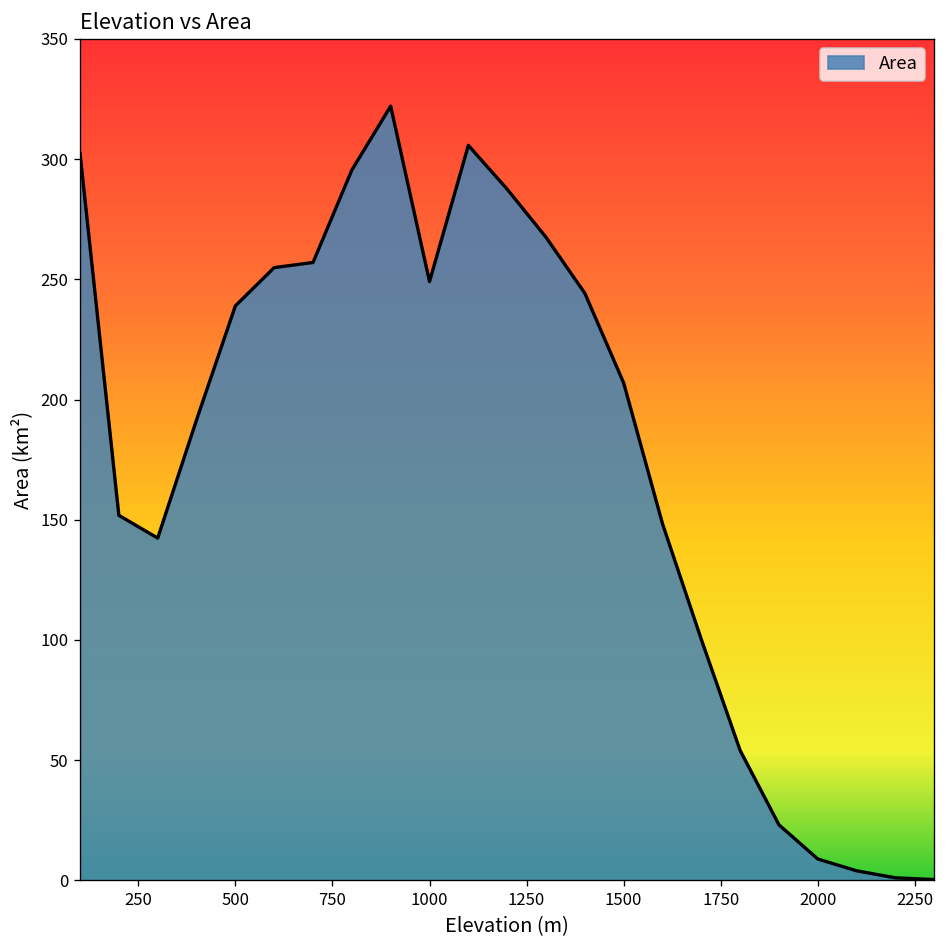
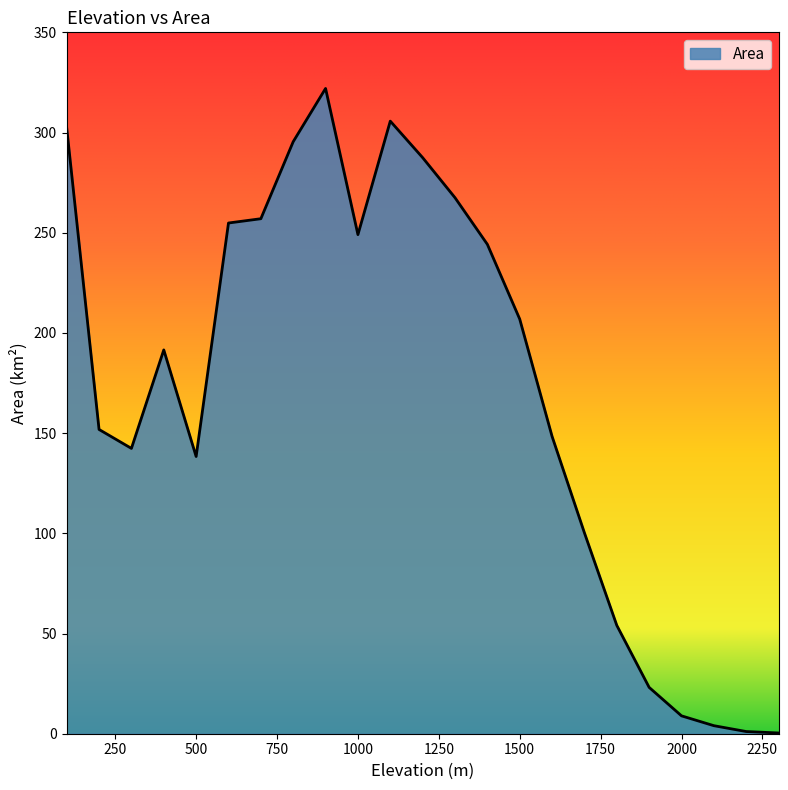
500: 239 -> 138
